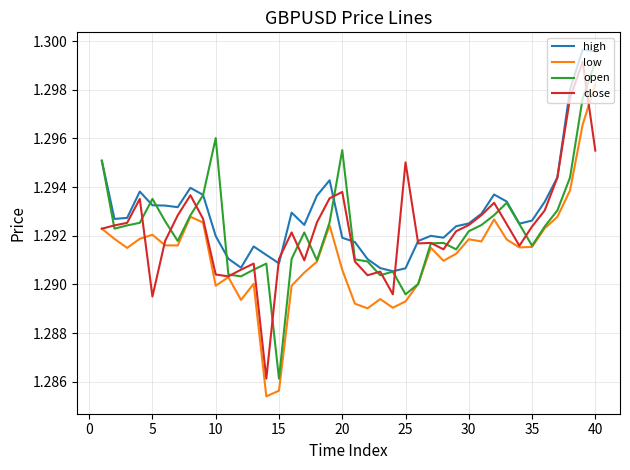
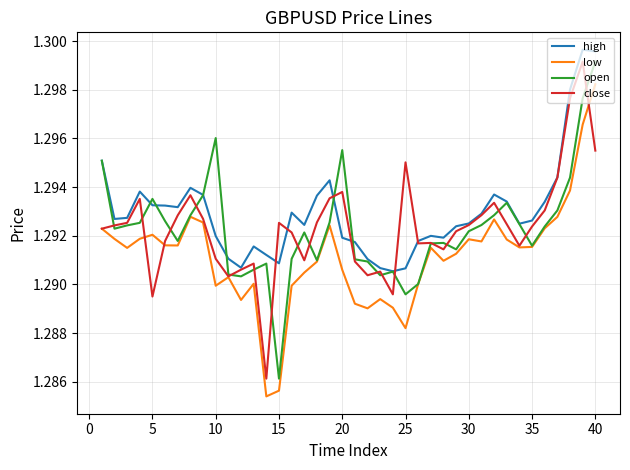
close, 10: 1.2904 -> 1.2911
close, 15: 1.2911 -> 1.2925
low, 25: 1.2893 -> 1.2882
